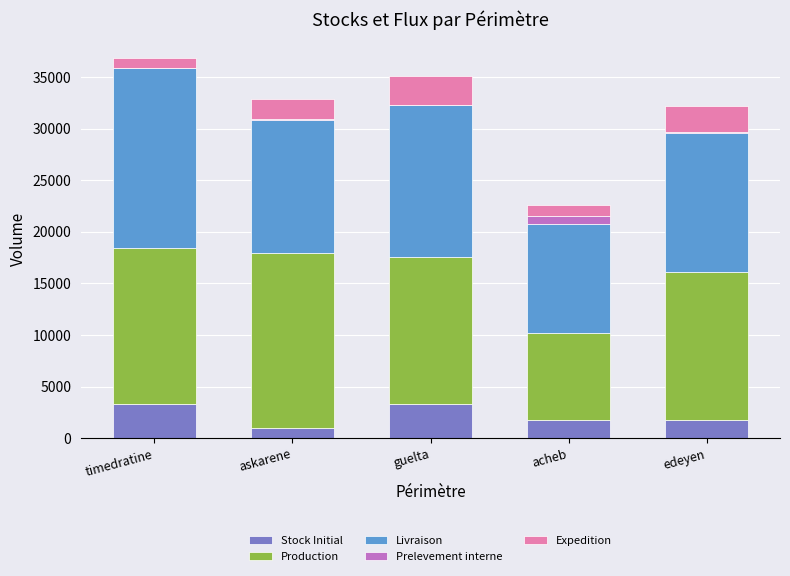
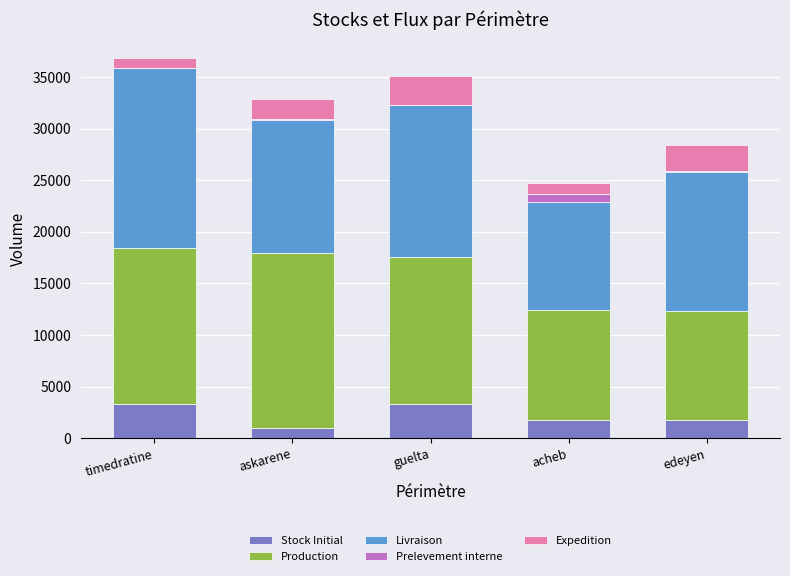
Production, acheb: 8400 -> 10600
Production, edeyen: 14300 -> 10500
